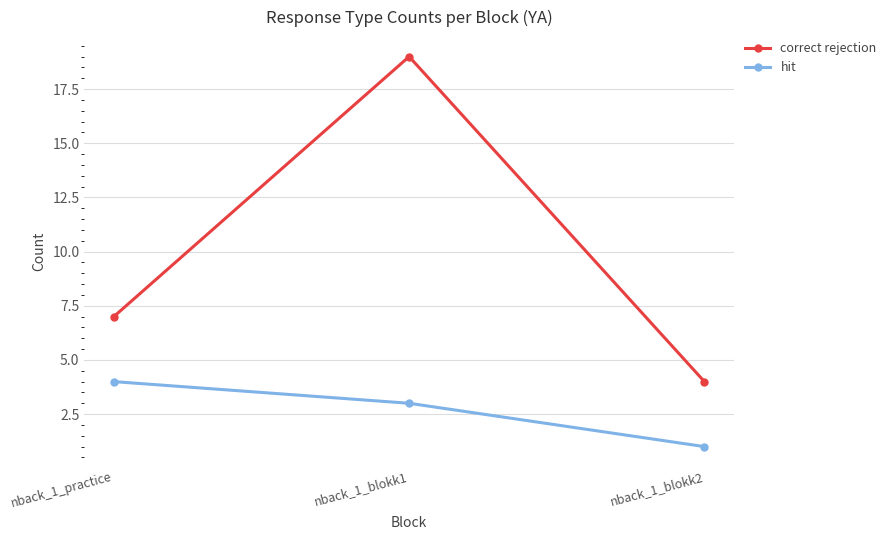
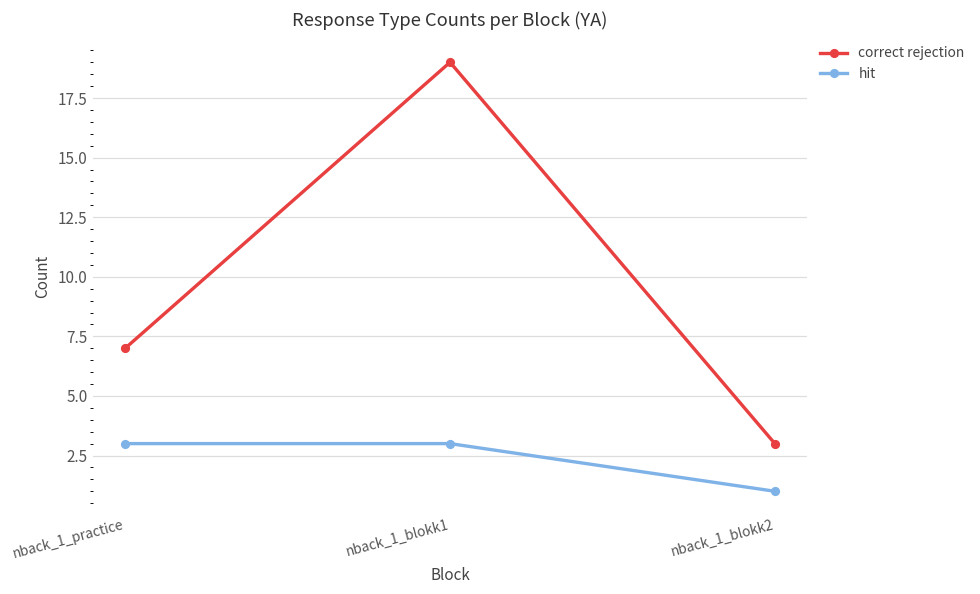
hit, nback_1_practice: 4 -> 3
correct rejection, nback_1_blokk2: 4 -> 3
